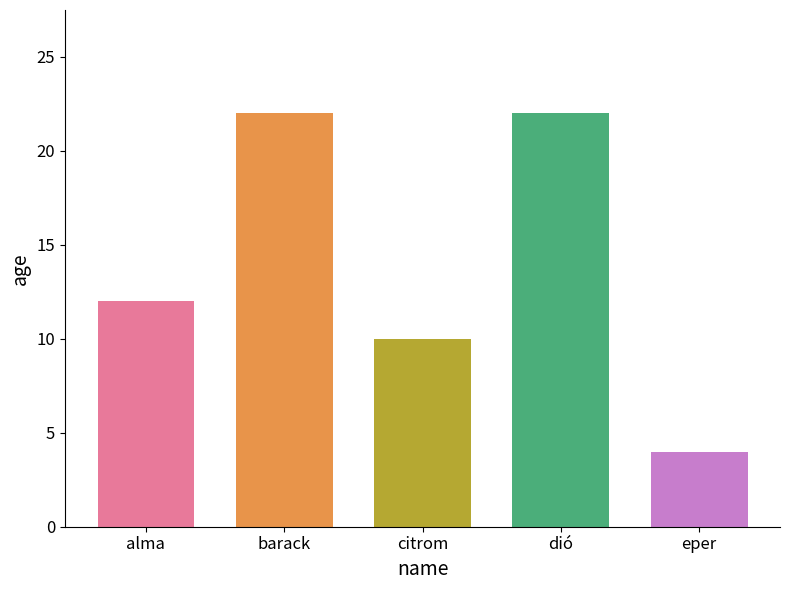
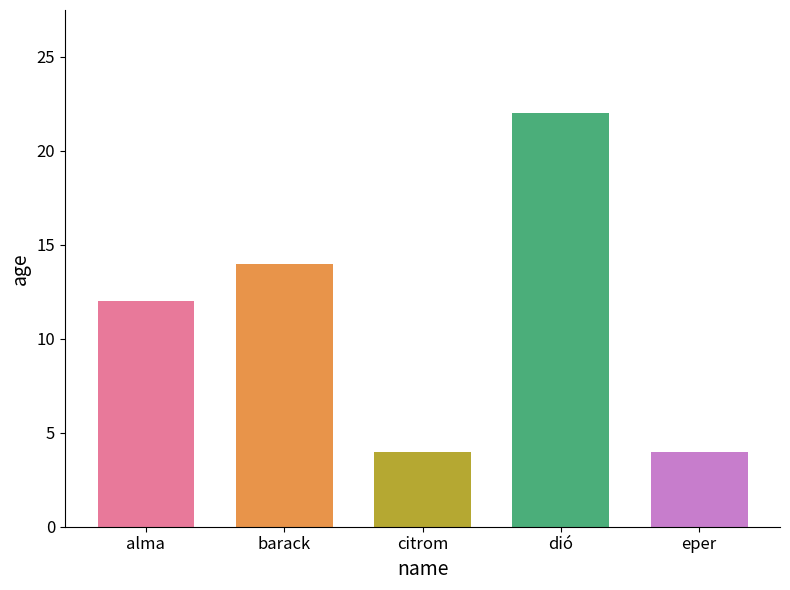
barack: 22 -> 14
citrom: 10 -> 4
